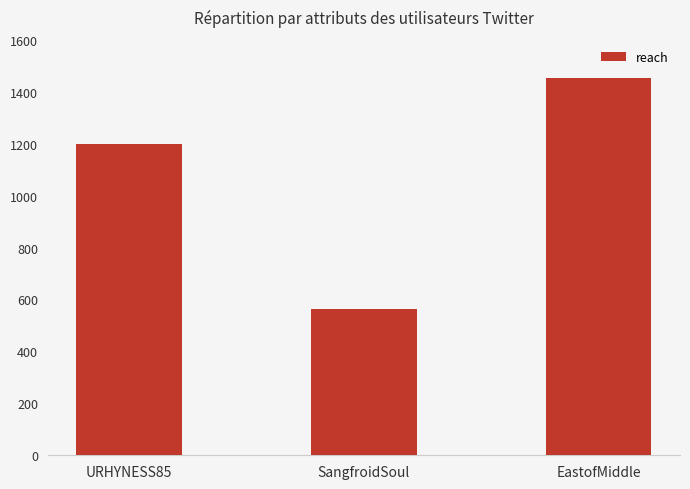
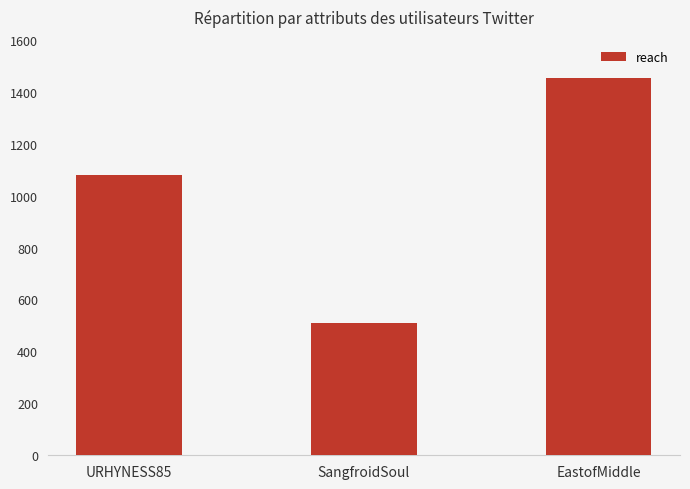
URHYNESS85: 1200 -> 1080
SangfroidSoul: 570 -> 510
